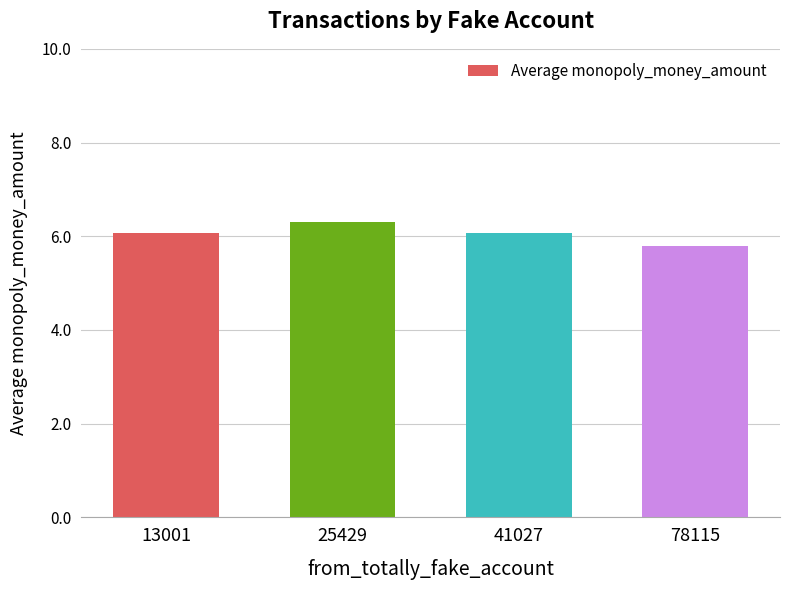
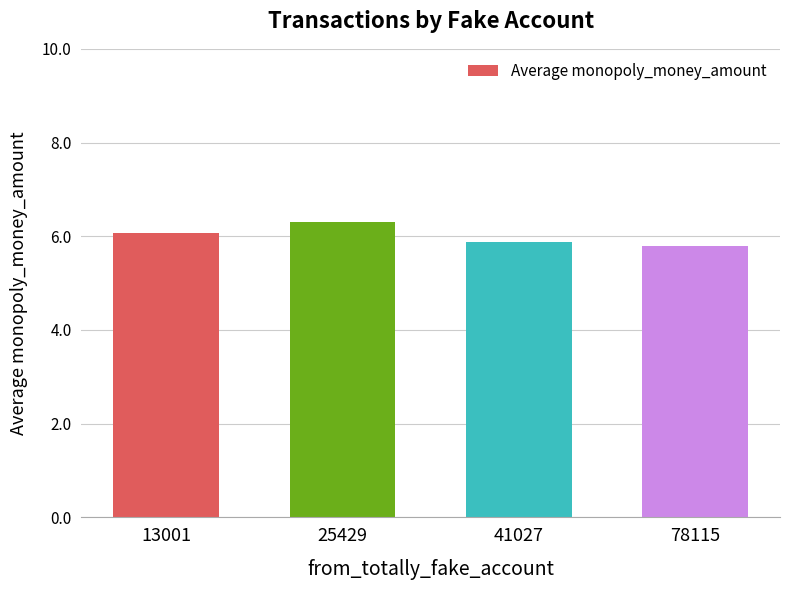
41027: 6.1 -> 5.9
